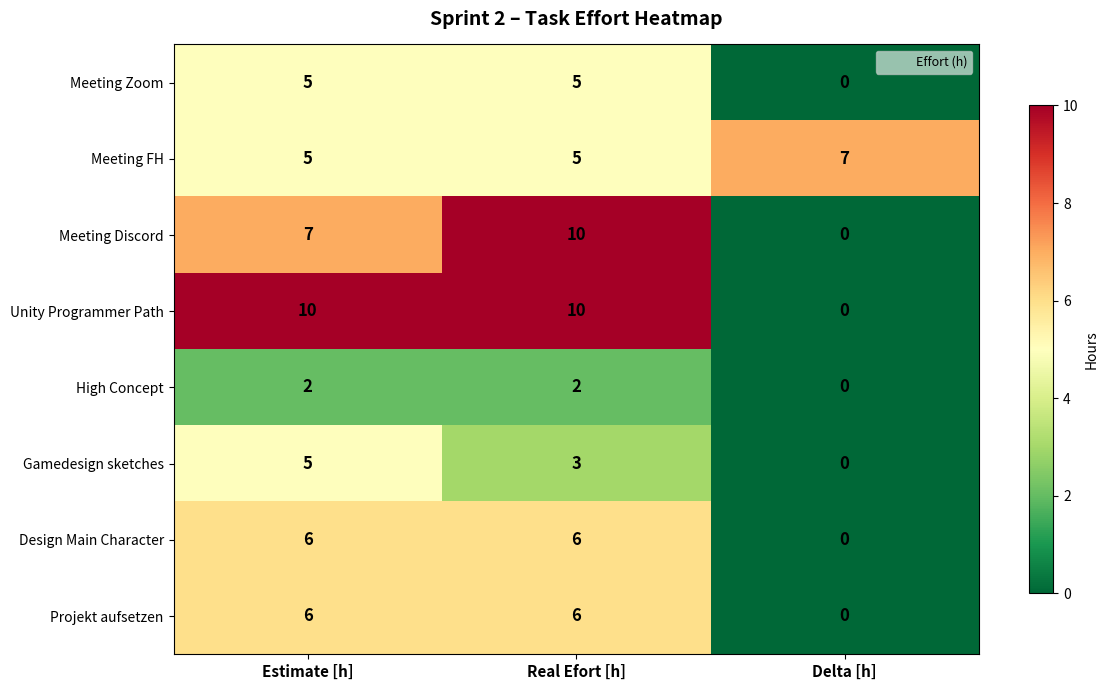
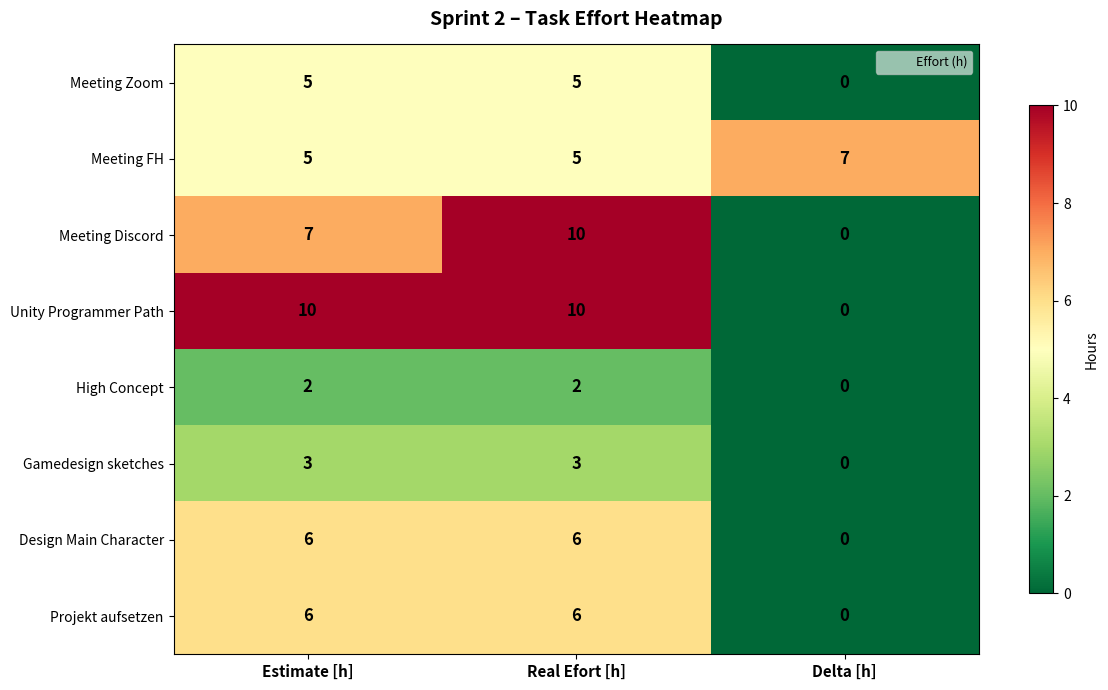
Gamedesign sketches, Estimate [h]: 5 -> 3
